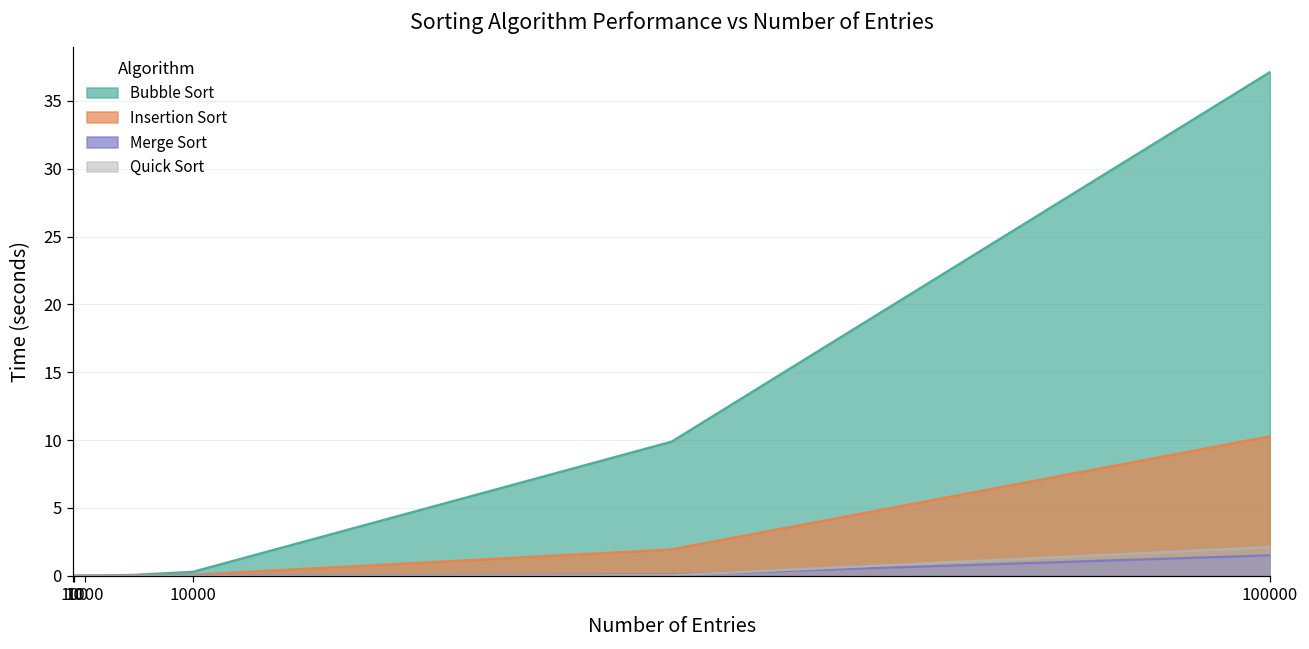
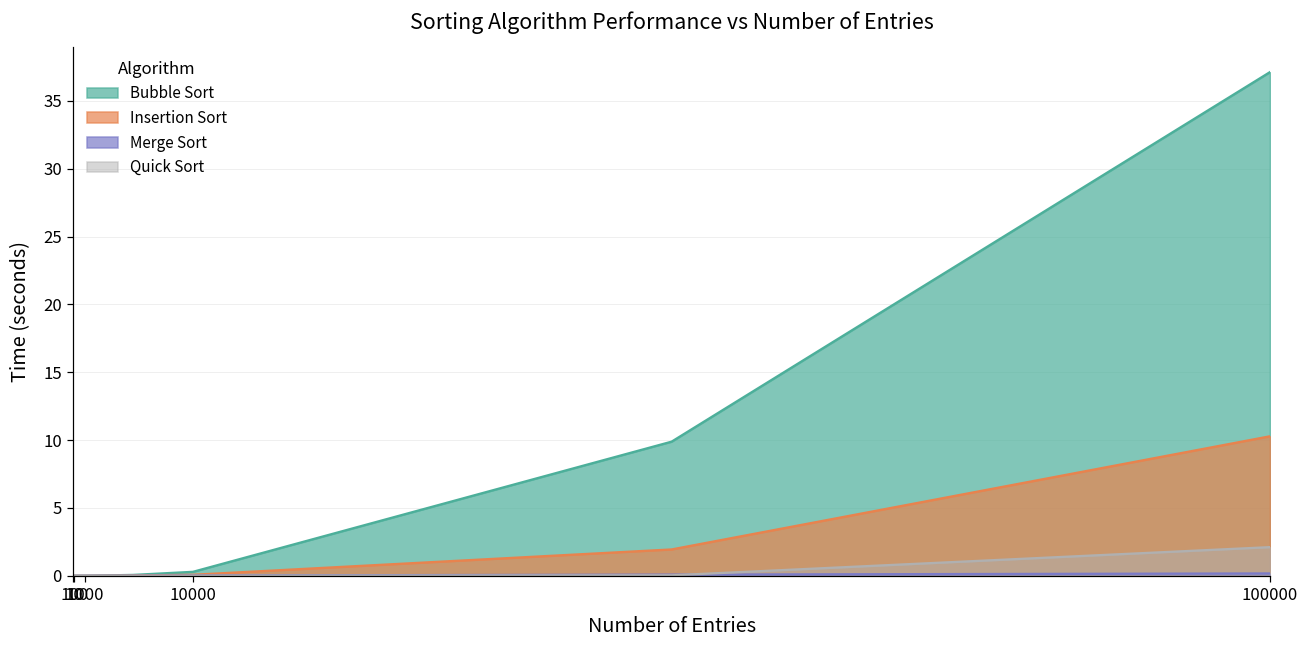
Merge Sort, 100000: 1.5 -> 0.2
